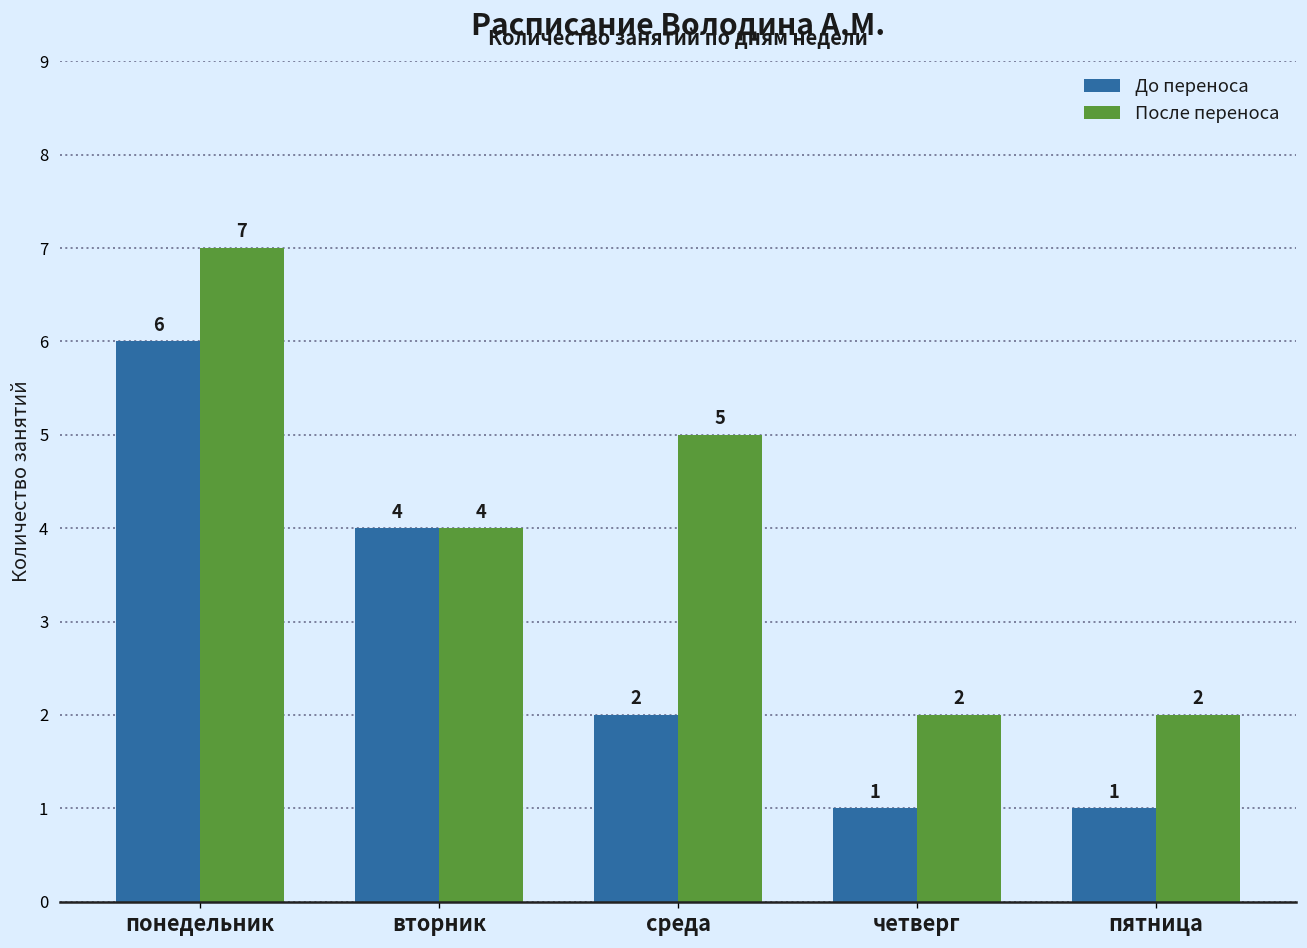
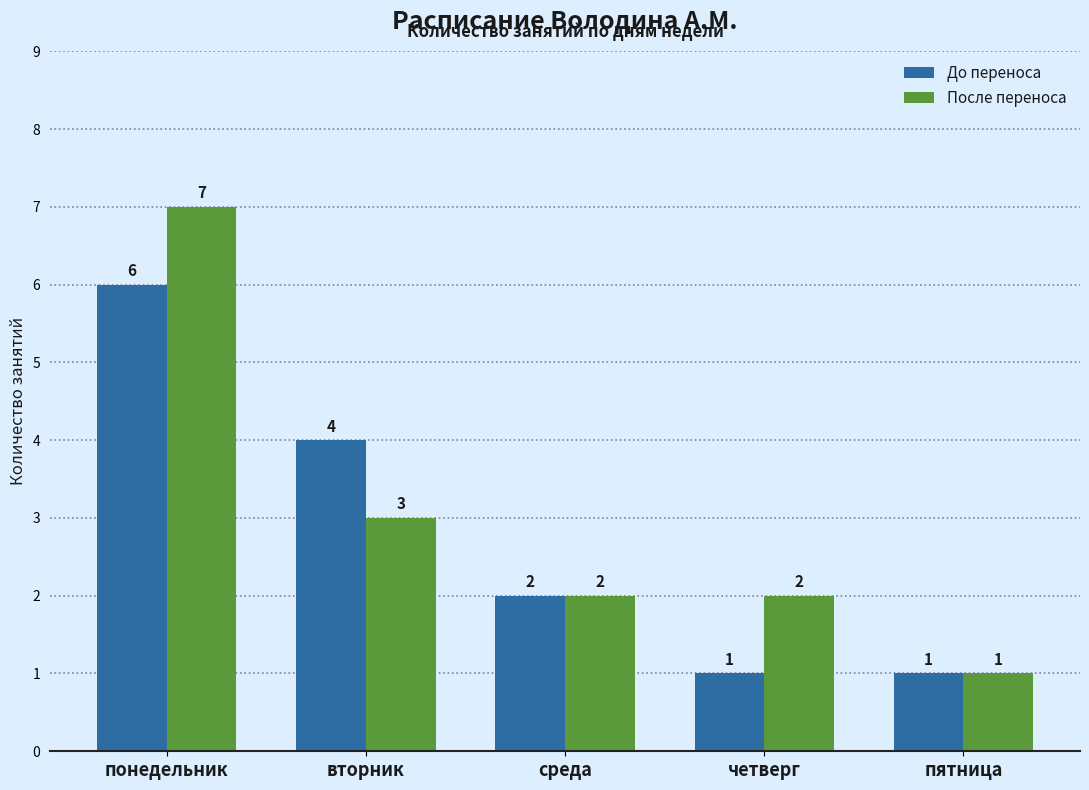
После переноса, вторник: 4 -> 3
После переноса, среда: 5 -> 2
После переноса, пятница: 2 -> 1
